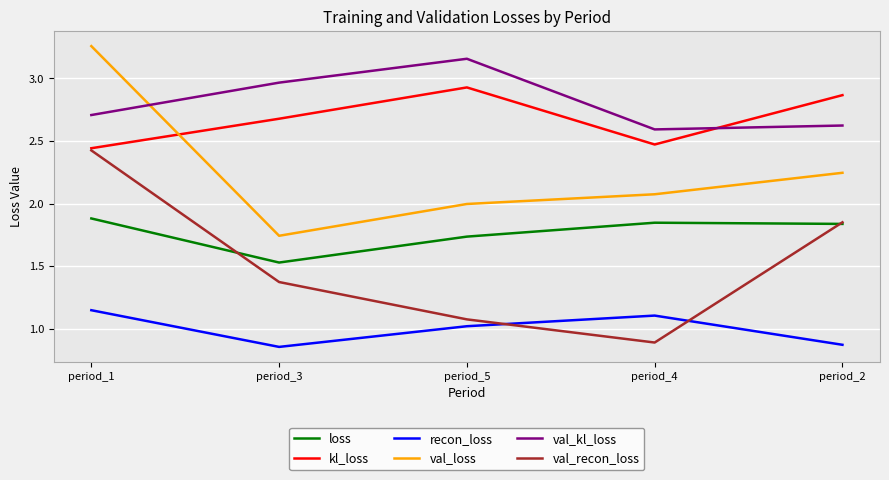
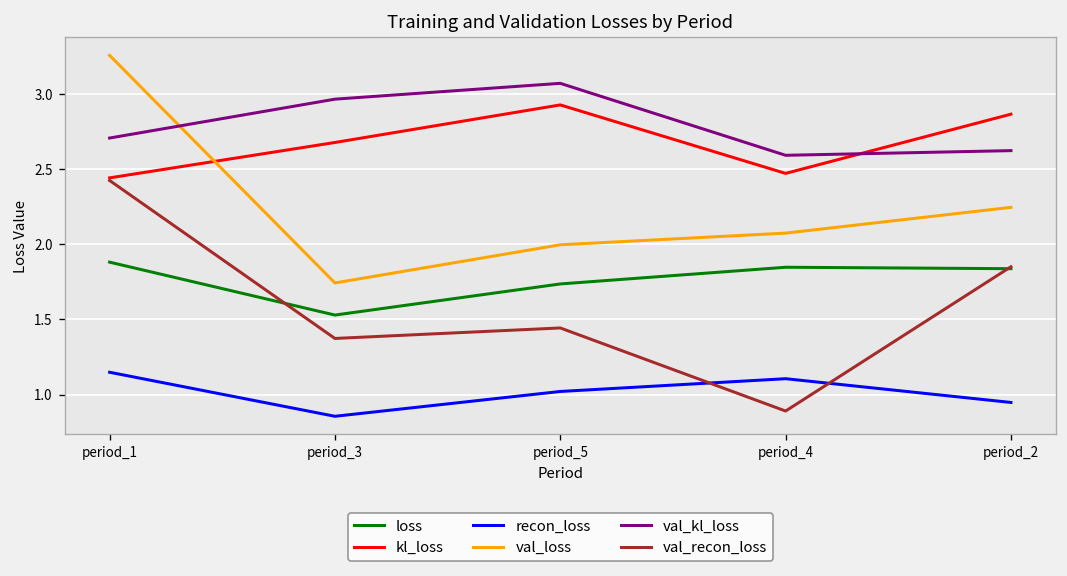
val_kl_loss, period_5: 3.16 -> 3.07
val_recon_loss, period_5: 1.08 -> 1.44
recon_loss, period_2: 0.87 -> 0.95
